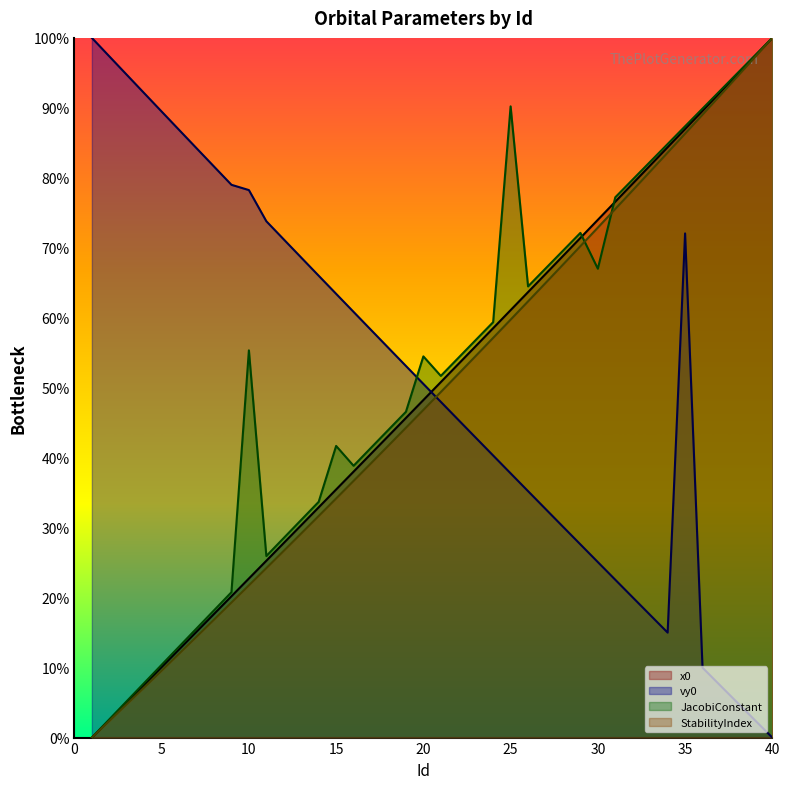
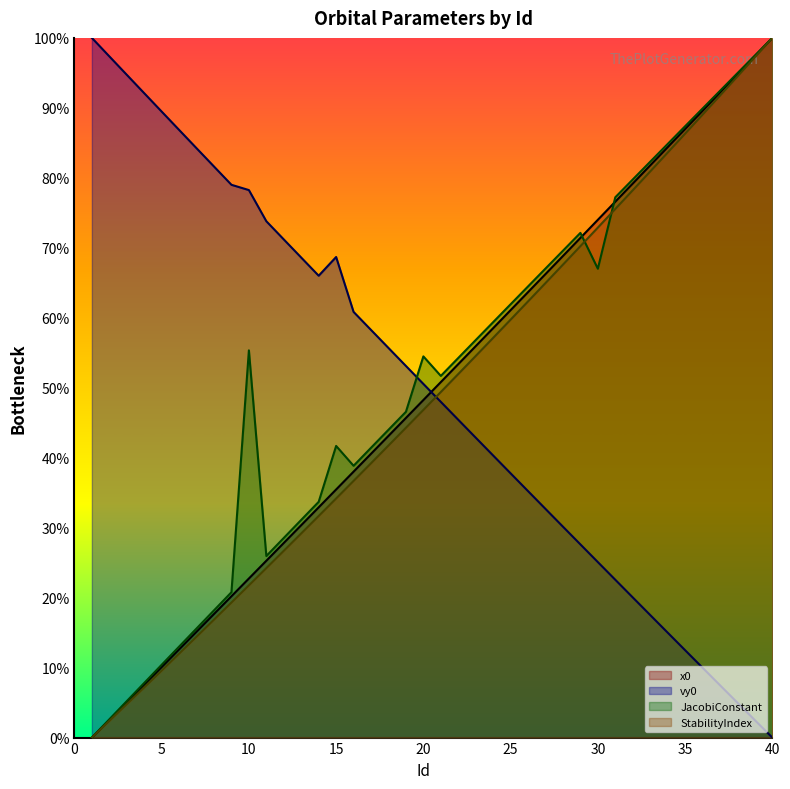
vy0, 15: 63% -> 69%
JacobiConstant, 25: 90% -> 62%
vy0, 35: 72% -> 12%
